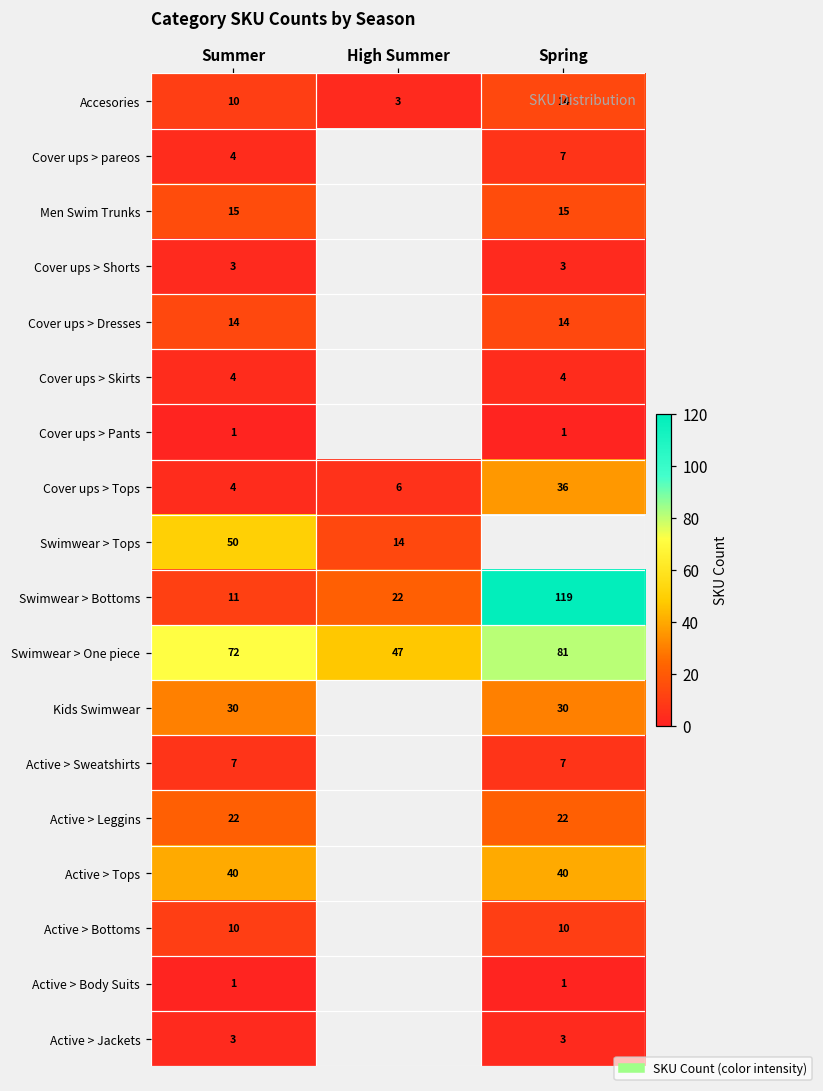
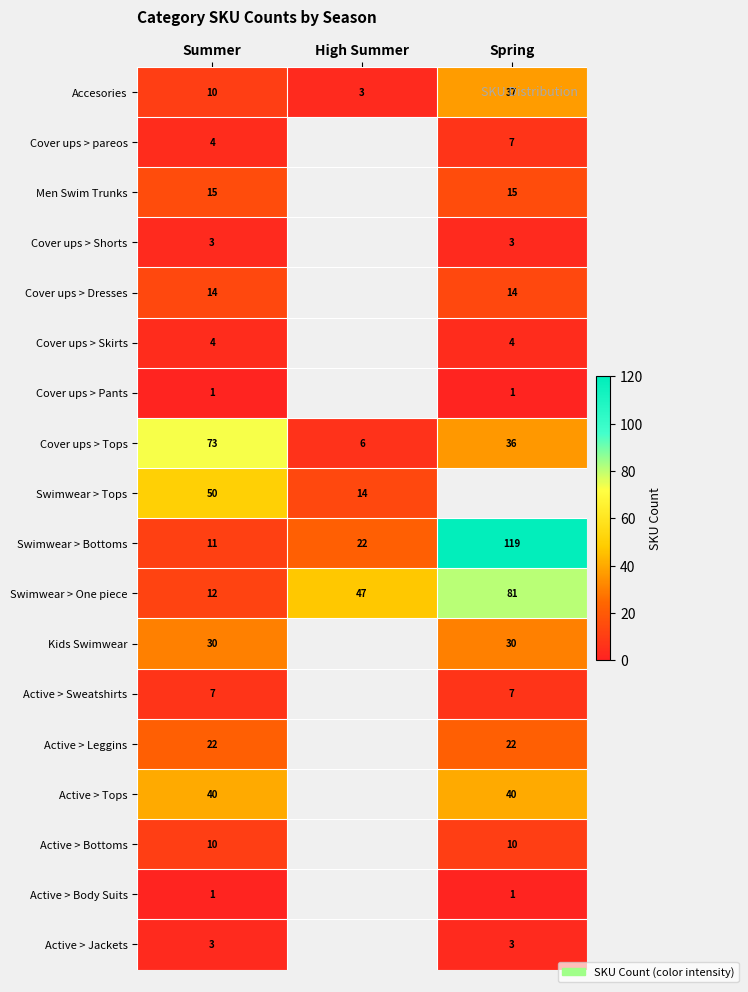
Accesories, Spring: 14 -> 37
Cover ups > Tops, Summer: 4 -> 73
Swimwear > One piece, Summer: 72 -> 12
